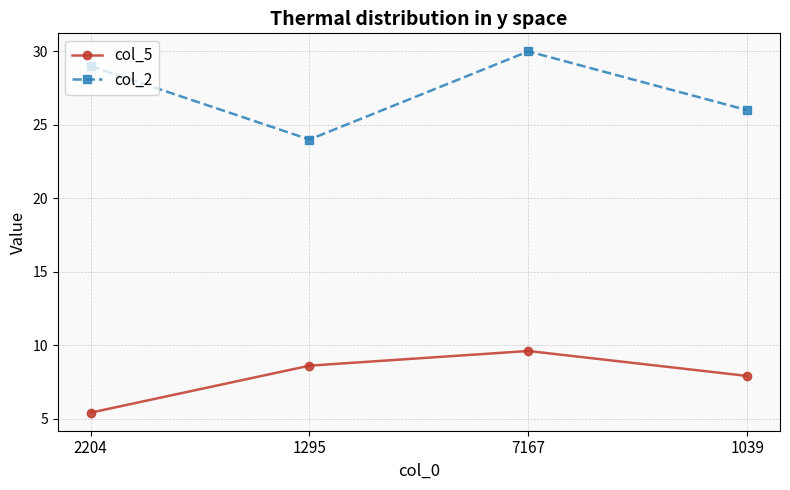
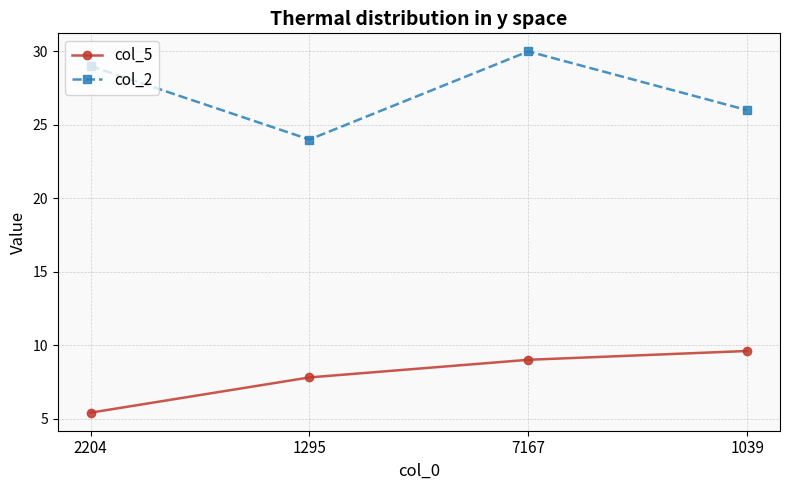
col_5, 1295: 8.6 -> 7.8
col_5, 7167: 9.6 -> 9.0
col_5, 1039: 7.9 -> 9.6
